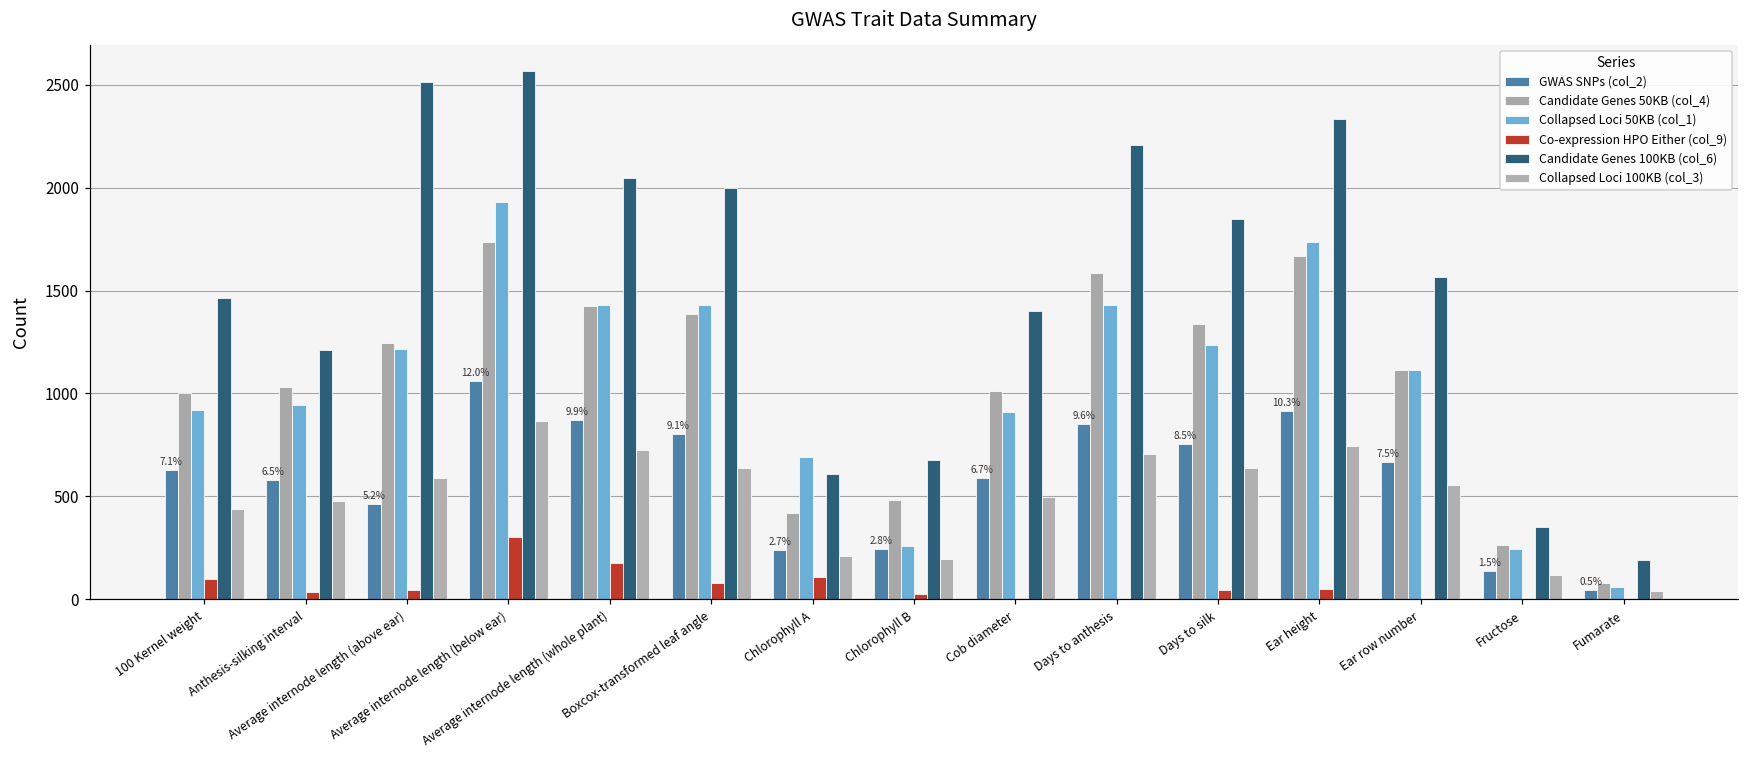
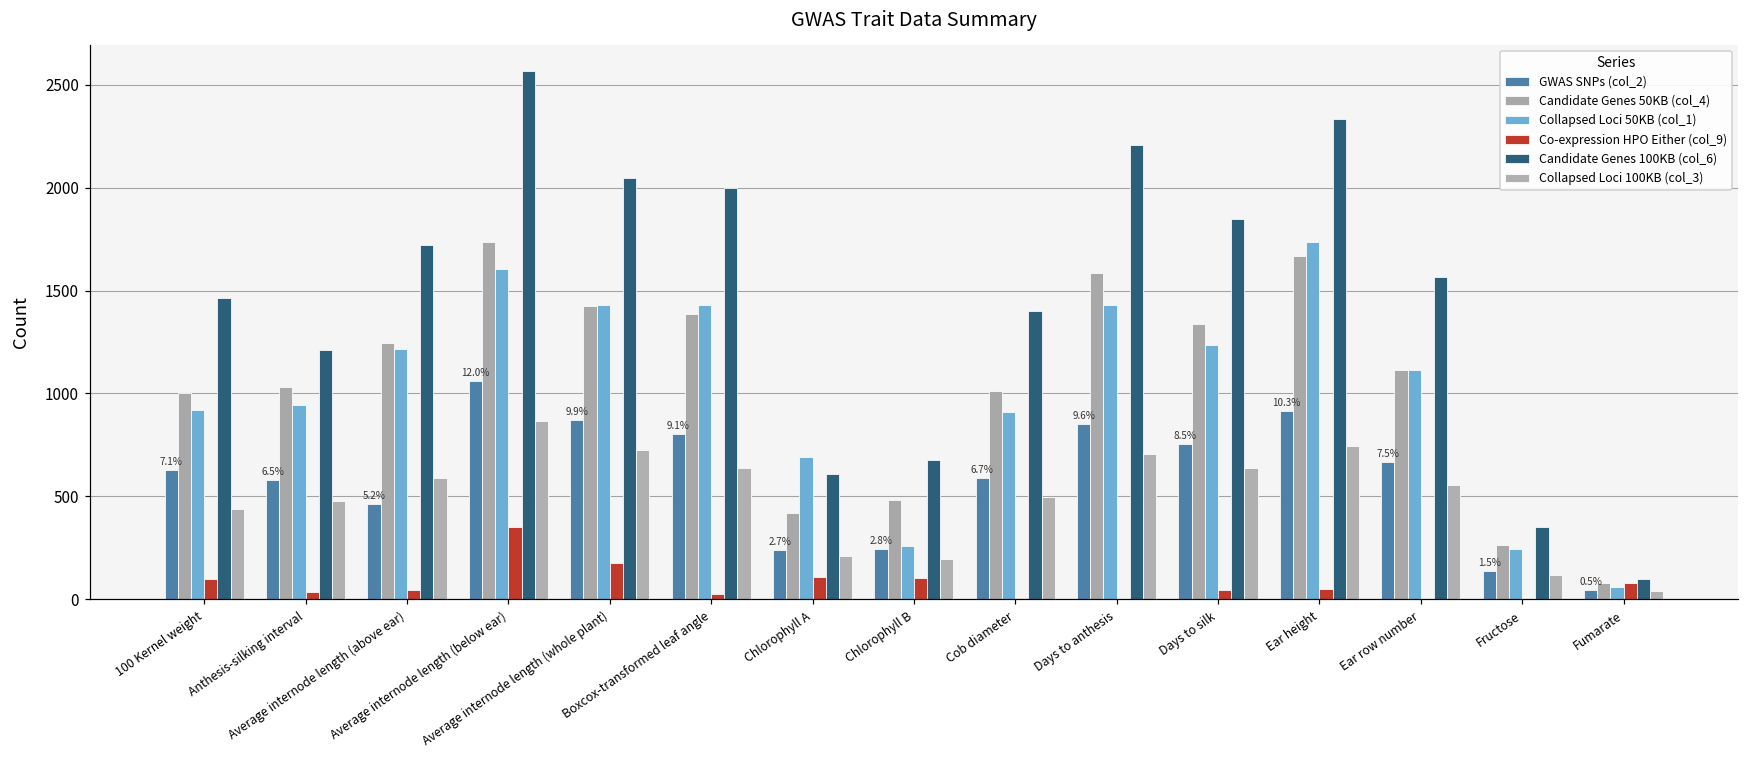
Candidate Genes 100KB (col_6), Average internode length (above ear): 2510 -> 1720
Collapsed Loci 50KB (col_1), Average internode length (below ear): 1930 -> 1610
Co-expression HPO Either (col_9), Average internode length (below ear): 300 -> 350
Co-expression HPO Either (col_9), Boxcox-transformed leaf angle: 80 -> 30
Co-expression HPO Either (col_9), Chlorophyll B: 30 -> 100
Co-expression HPO Either (col_9), Fumarate: 0 -> 80
Candidate Genes 100KB (col_6), Fumarate: 190 -> 100
